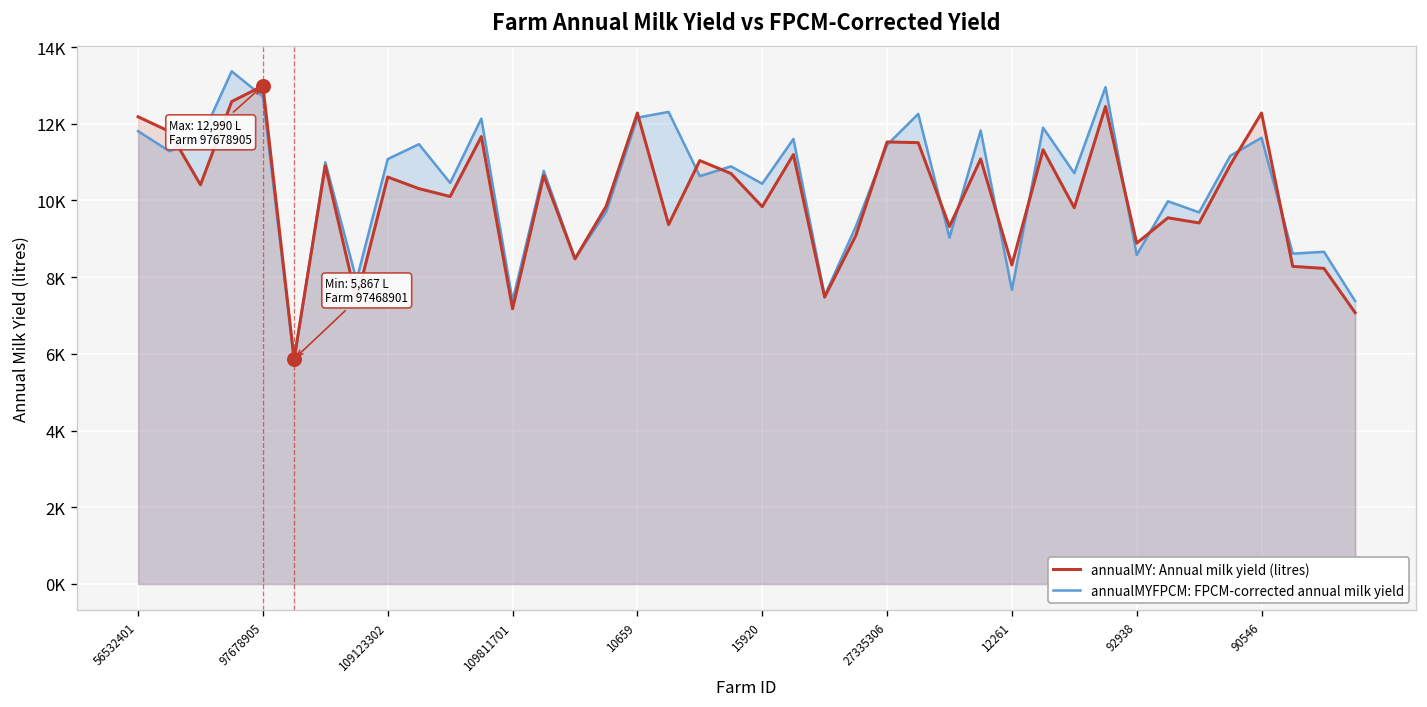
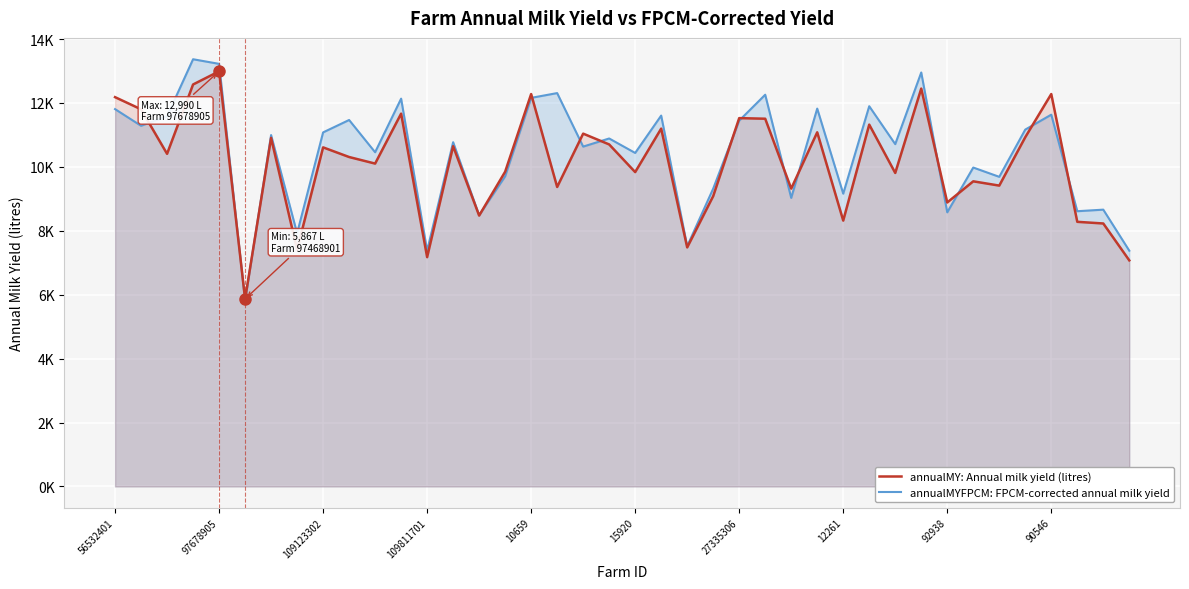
annualMYFPCM: FPCM-corrected annual milk yield, 97678905: 12700 -> 13200
annualMYFPCM: FPCM-corrected annual milk yield, 12261: 7700 -> 9200
